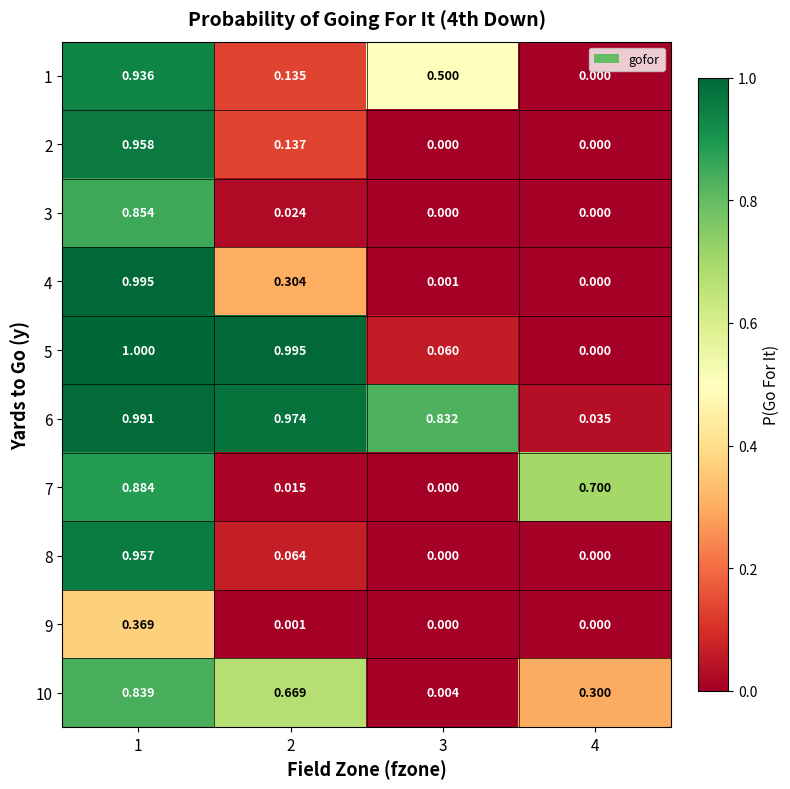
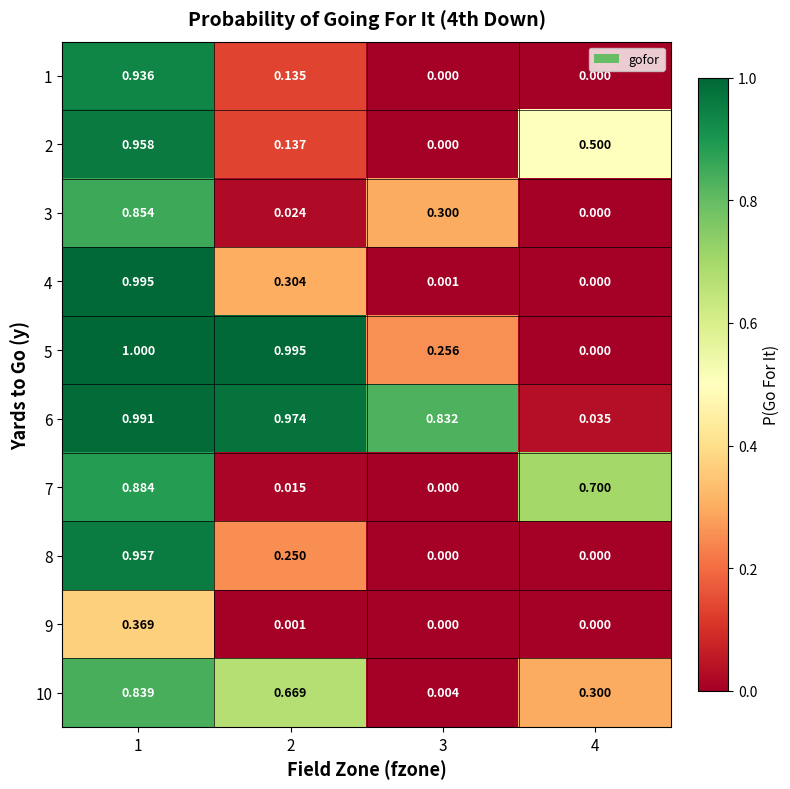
1, 3: 0.500 -> 0.000
2, 4: 0.000 -> 0.500
3, 3: 0.000 -> 0.300
5, 3: 0.060 -> 0.256
8, 2: 0.064 -> 0.250
